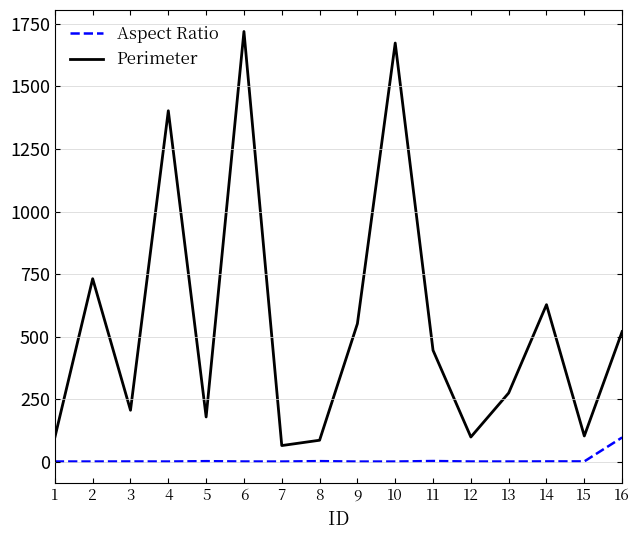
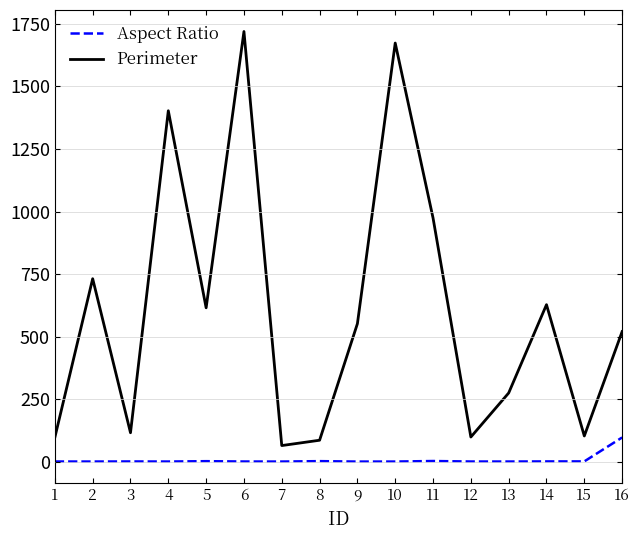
Perimeter, 3: 210 -> 120
Perimeter, 5: 180 -> 620
Perimeter, 11: 450 -> 970
